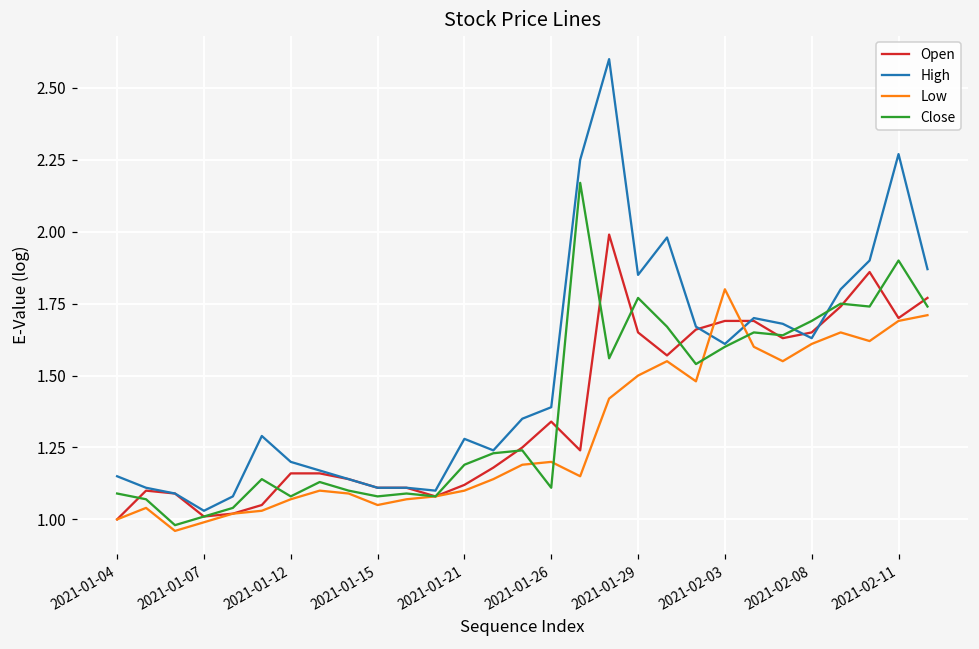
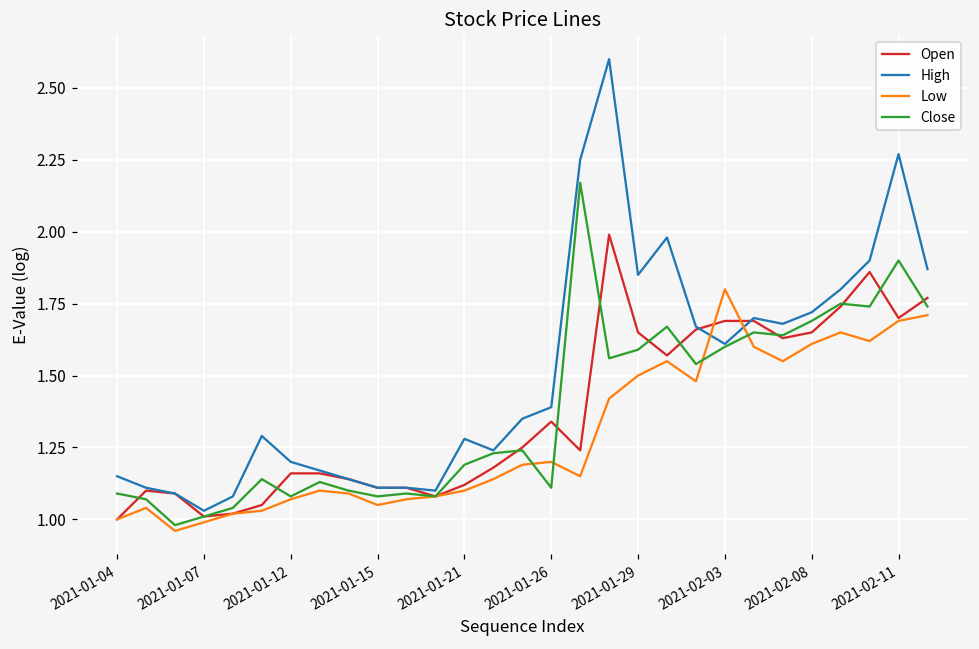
Close, 2021-01-29: 1.77 -> 1.59
High, 2021-02-08: 1.63 -> 1.72
